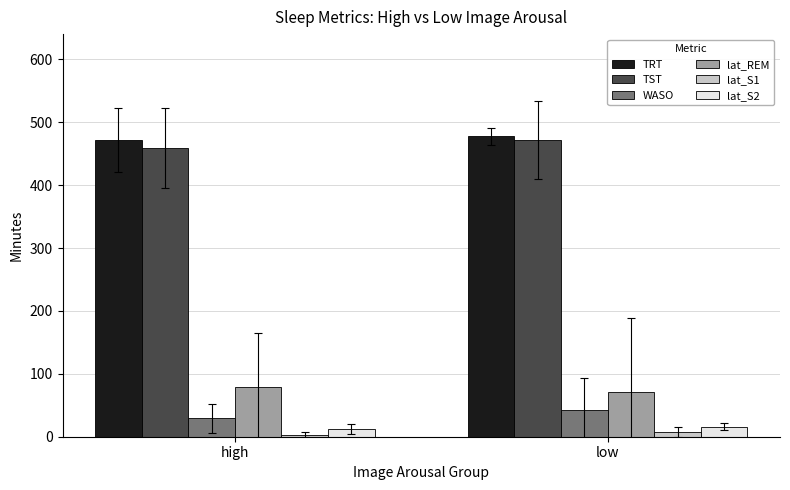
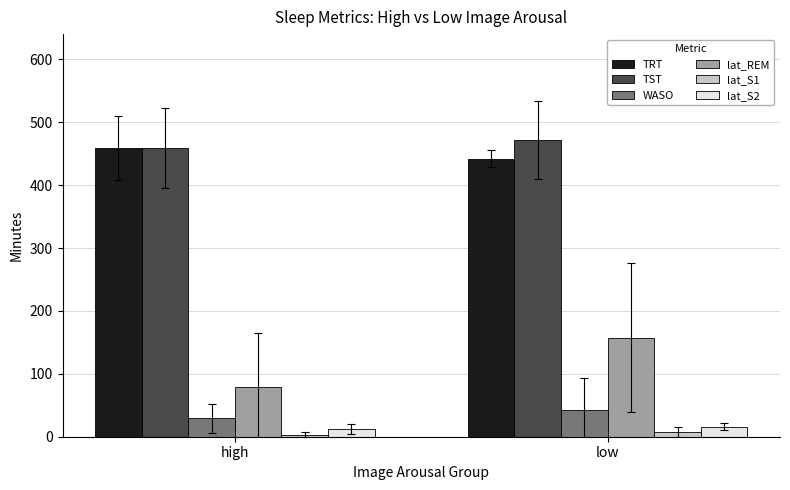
TRT, high: 470 -> 460
TRT, low: 480 -> 440
lat_REM, low: 70 -> 160
